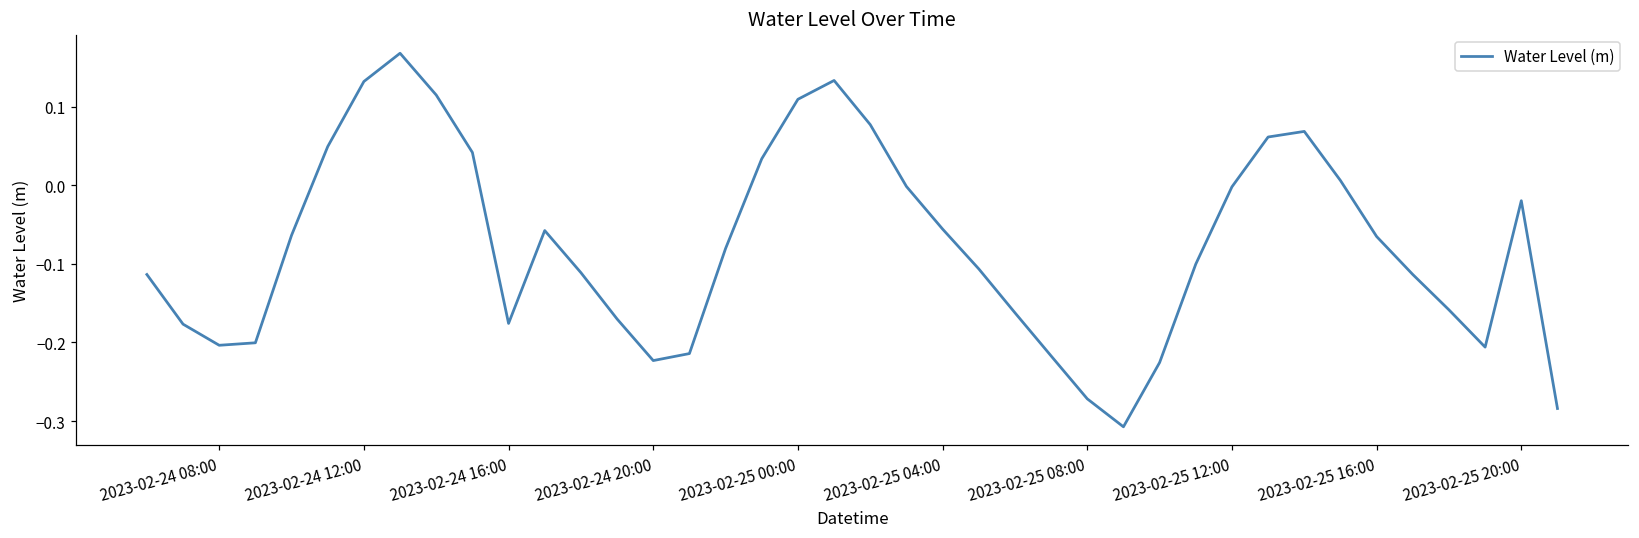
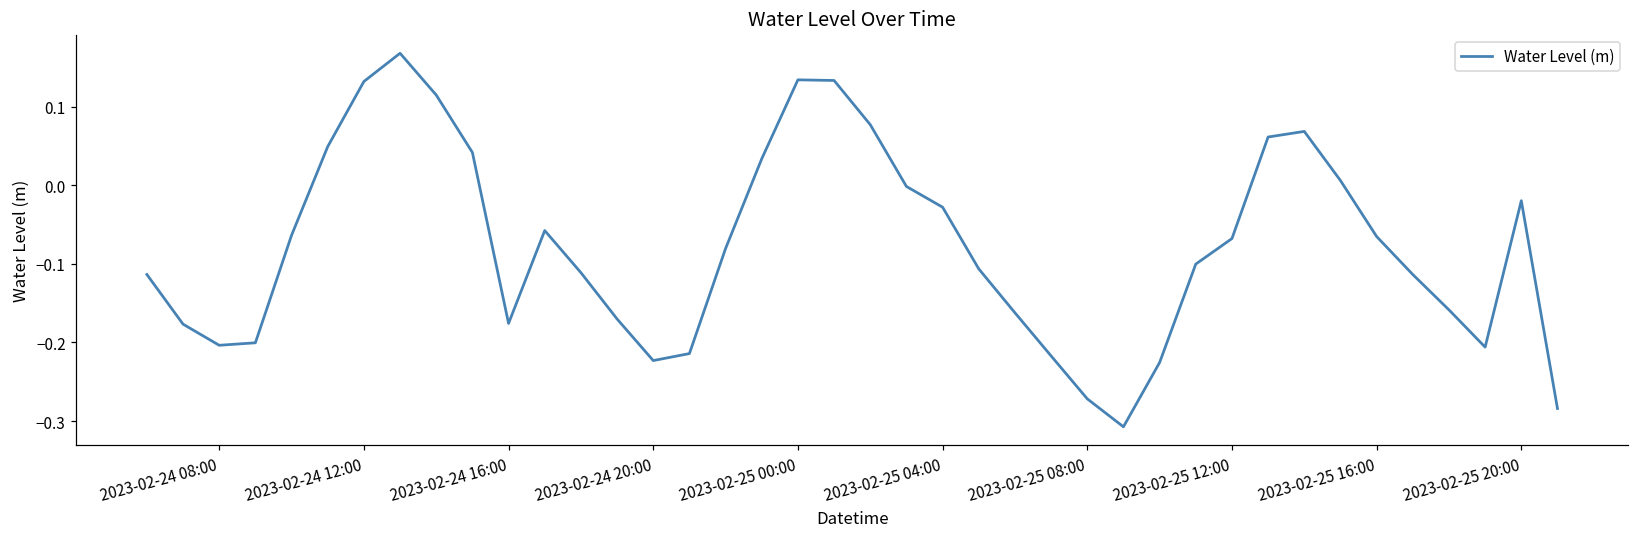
2023-02-25 00:00: 0.11 -> 0.13
2023-02-25 04:00: -0.06 -> -0.03
2023-02-25 12:00: 0.00 -> -0.07
